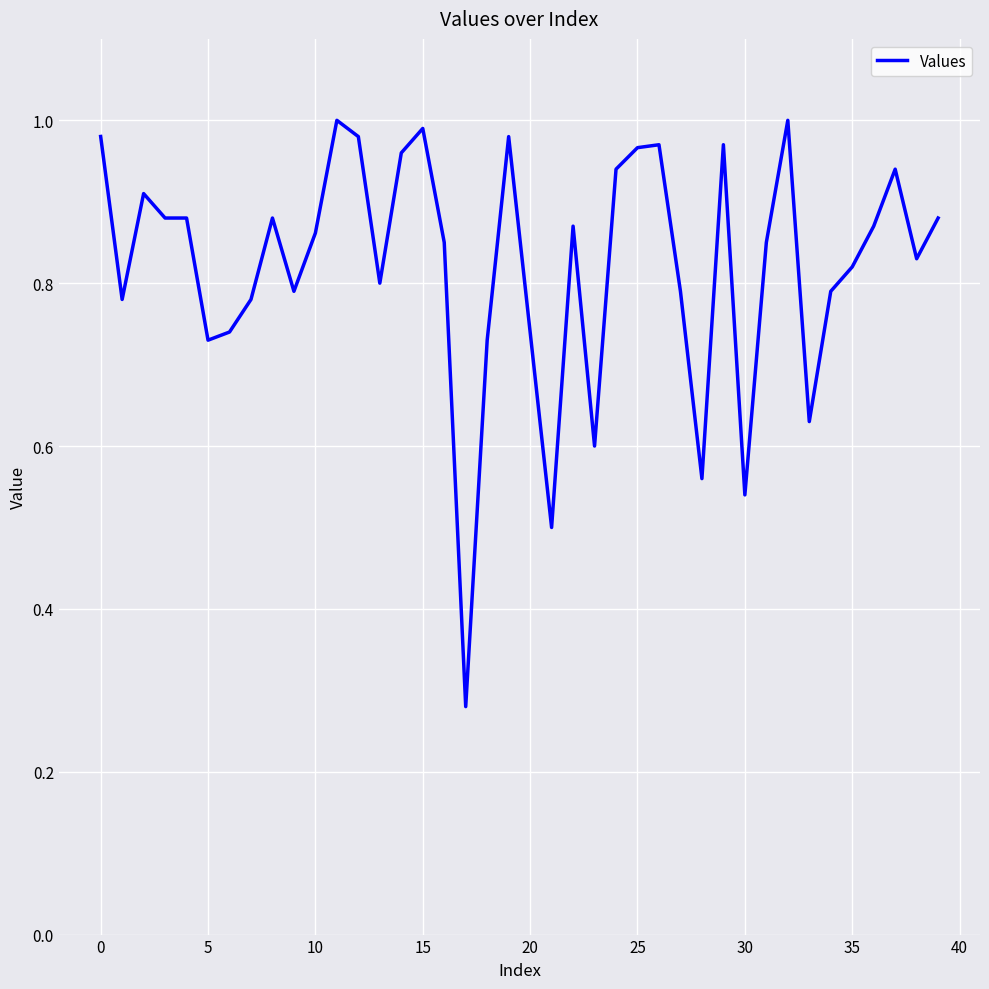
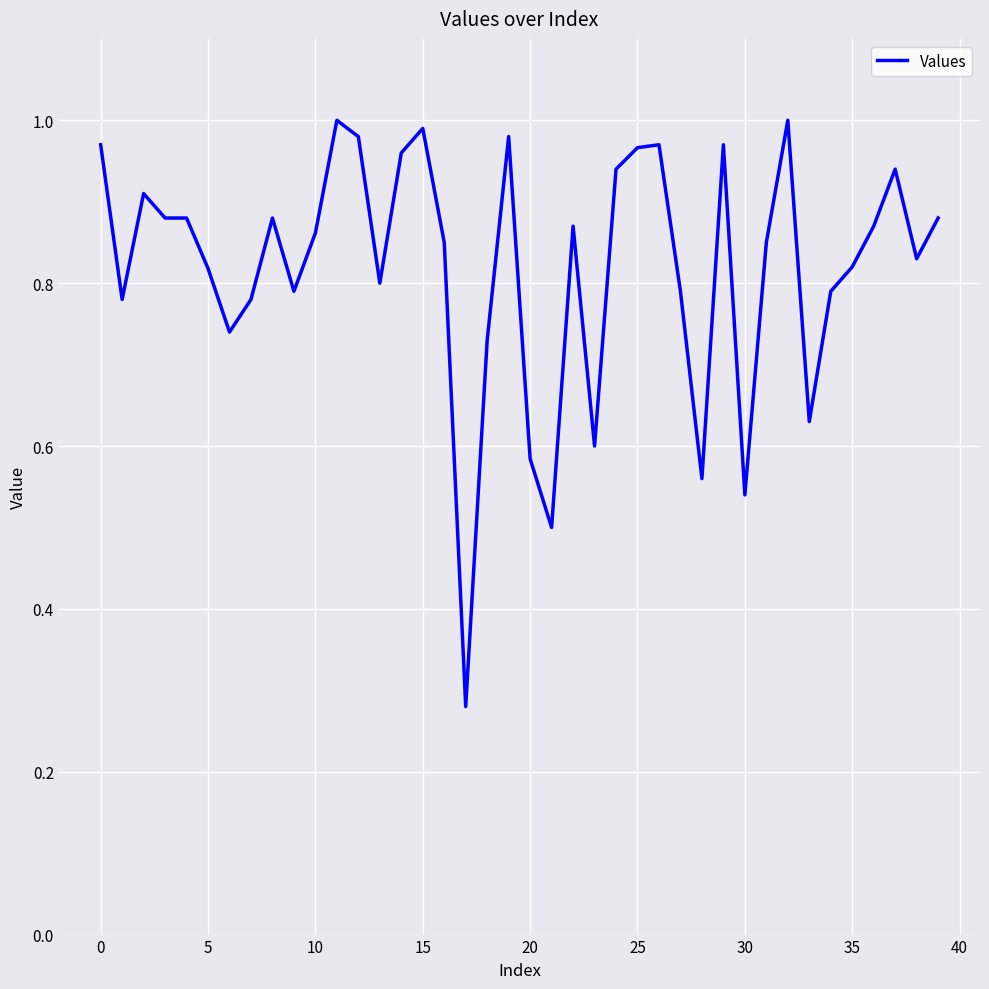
0: 0.98 -> 0.97
5: 0.73 -> 0.82
20: 0.74 -> 0.58
